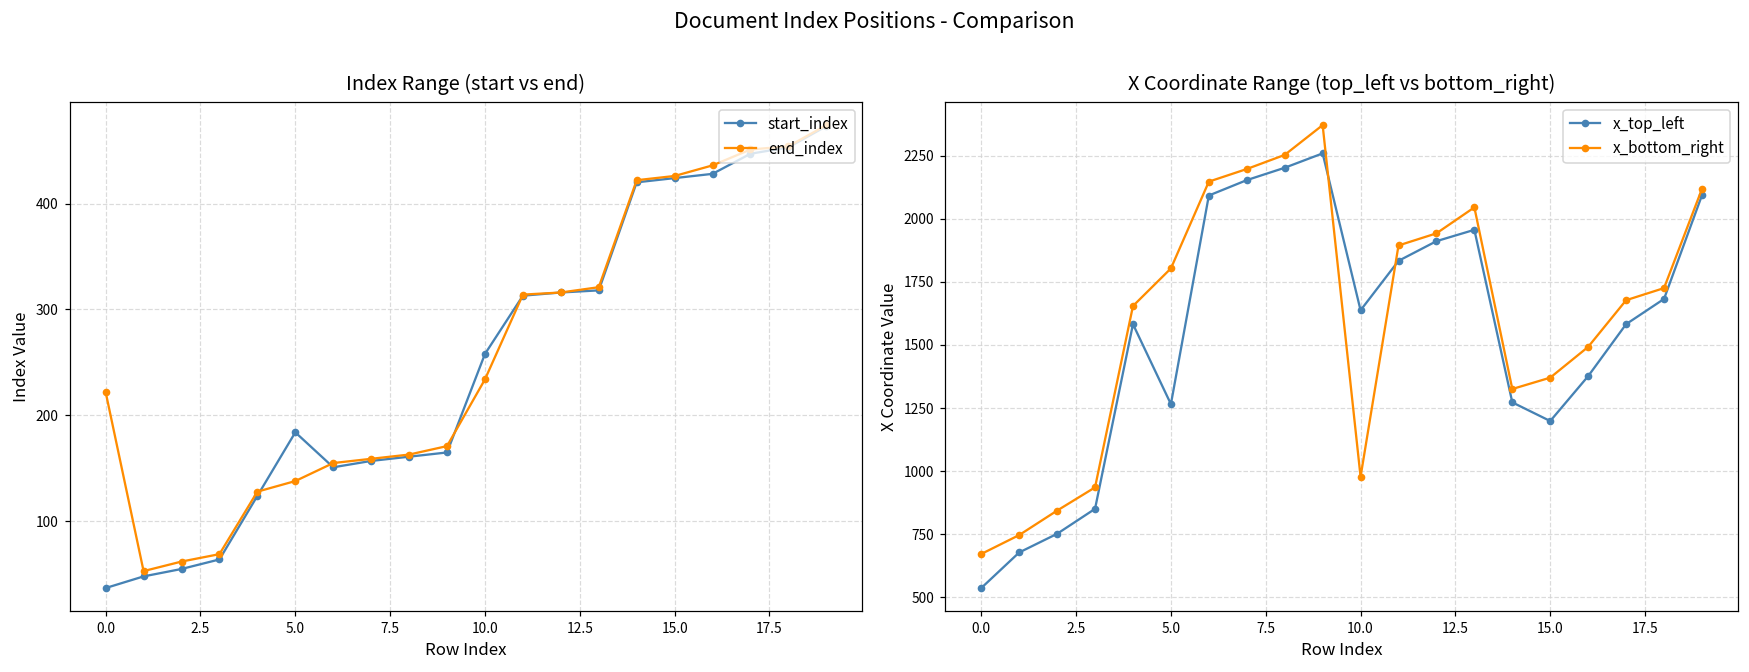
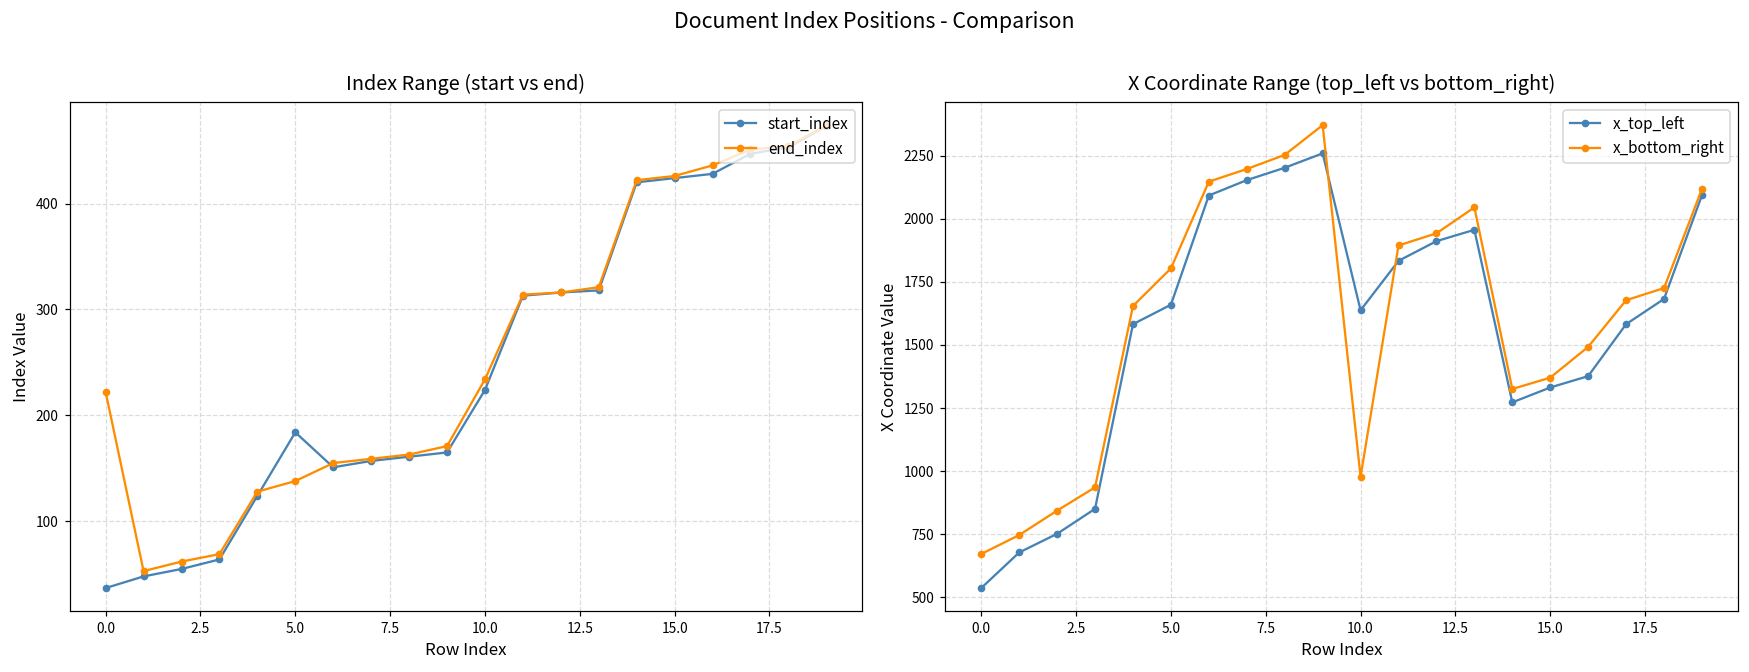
Index Range (start vs end), start_index, 10.0: 260 -> 220
X Coordinate Range (top_left vs bottom_right), x_top_left, 5.0: 1270 -> 1660
X Coordinate Range (top_left vs bottom_right), x_top_left, 15.0: 1200 -> 1330
